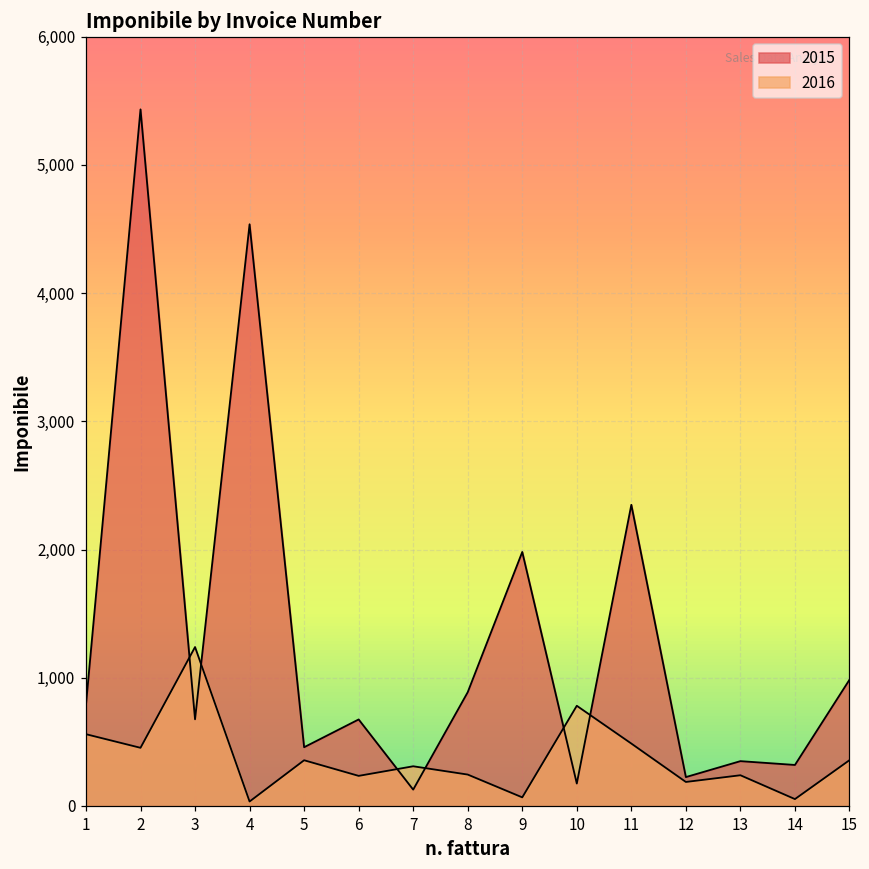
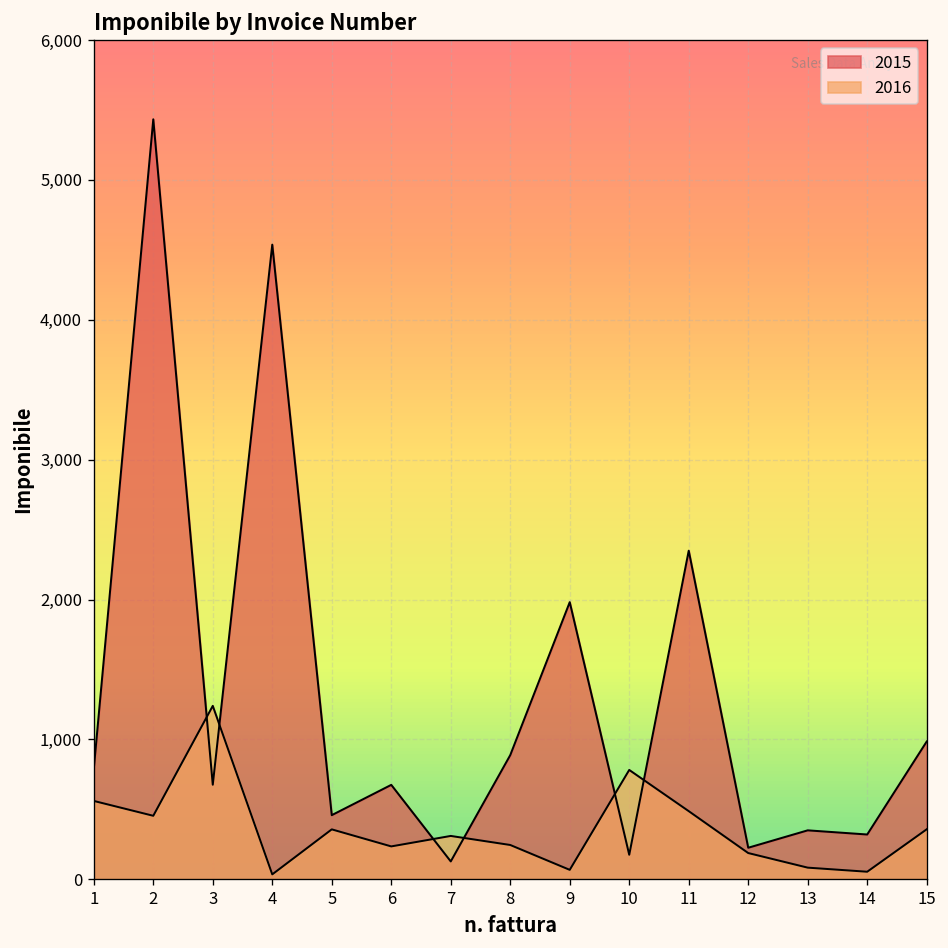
2016, 13: 240 -> 80
